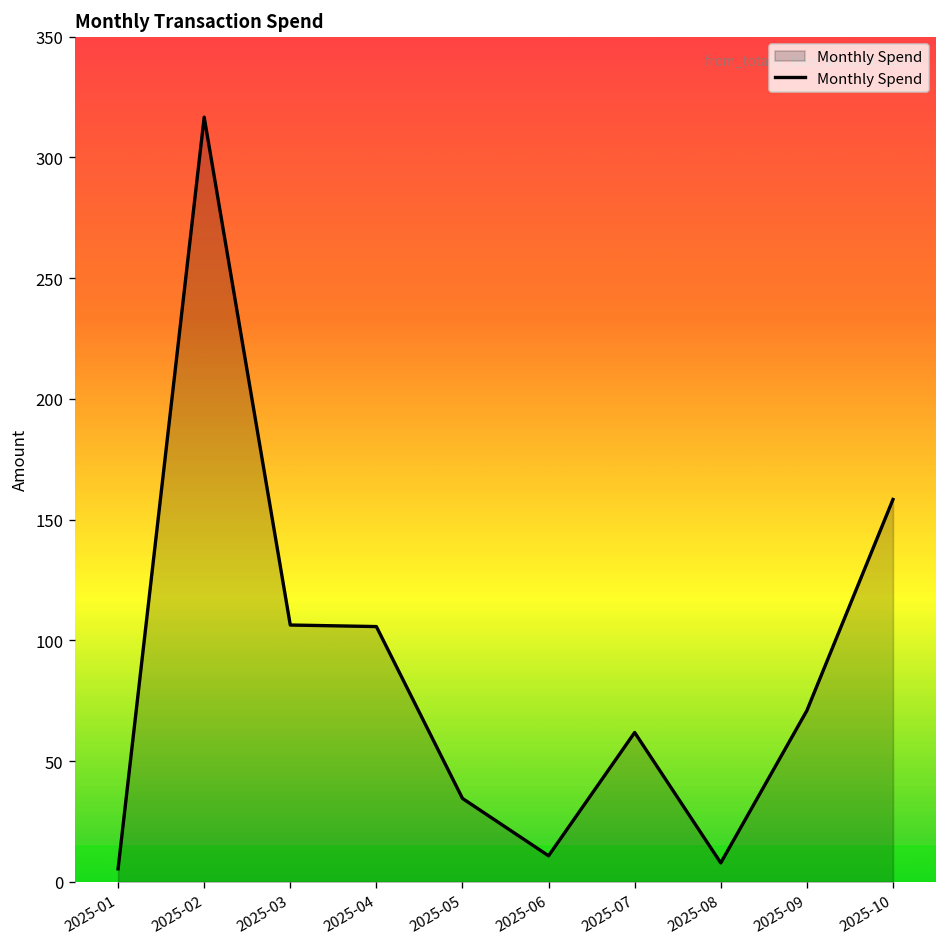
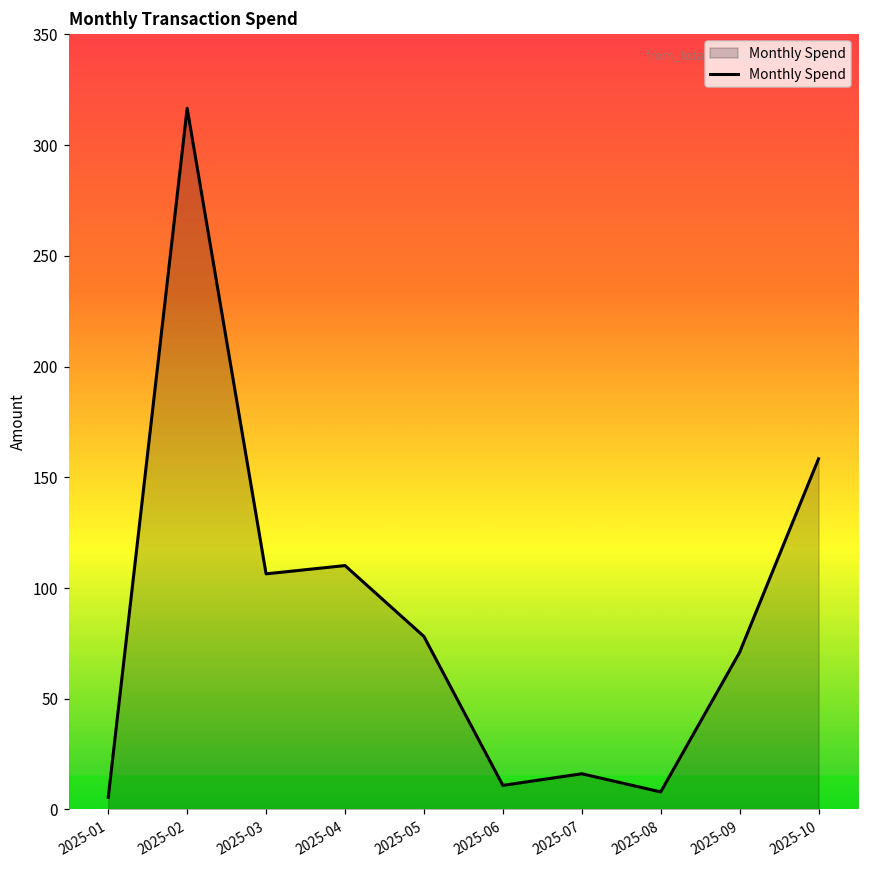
2025-04: 106 -> 110
2025-05: 35 -> 78
2025-07: 62 -> 16
